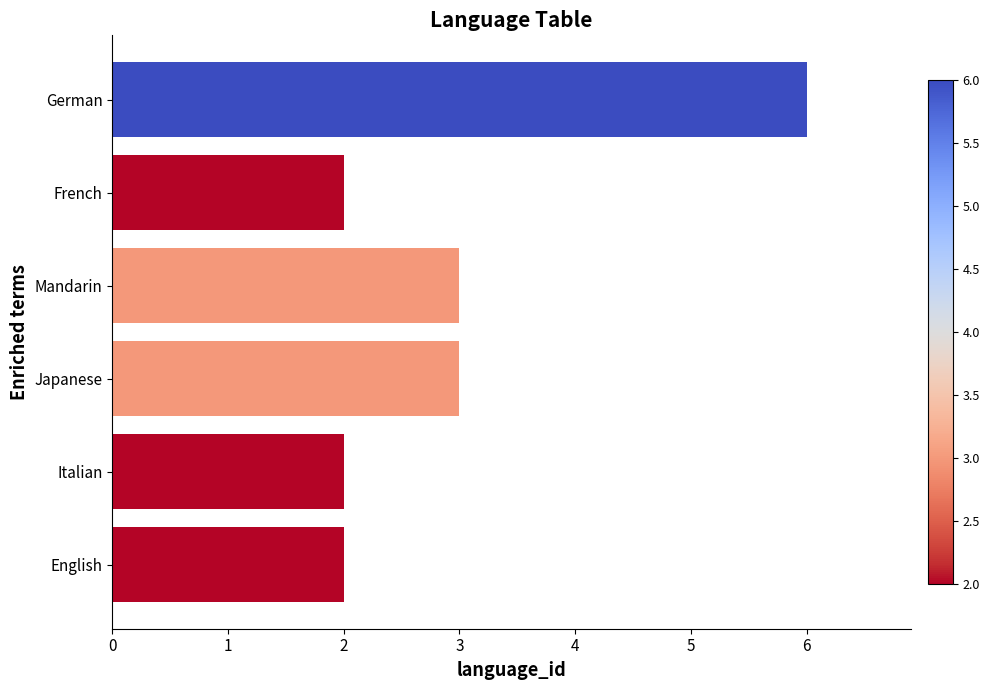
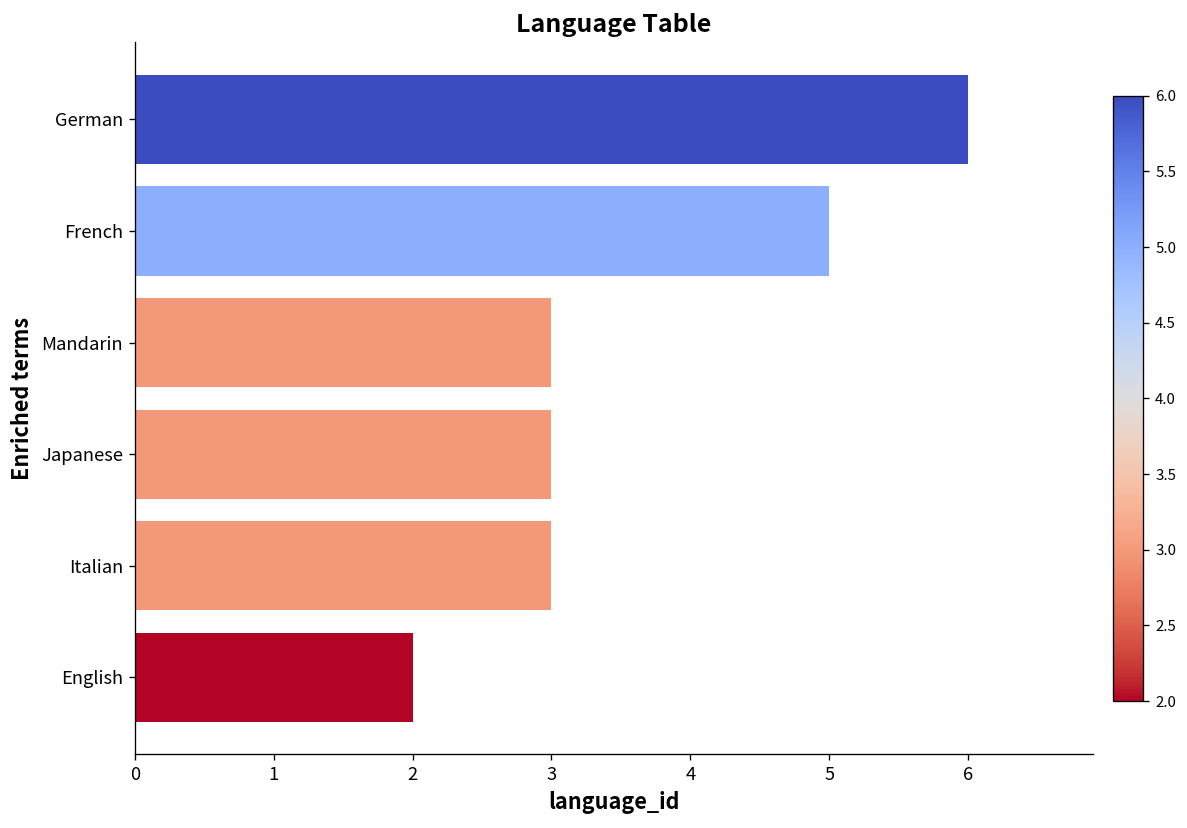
French: 2 -> 5
Italian: 2 -> 3
